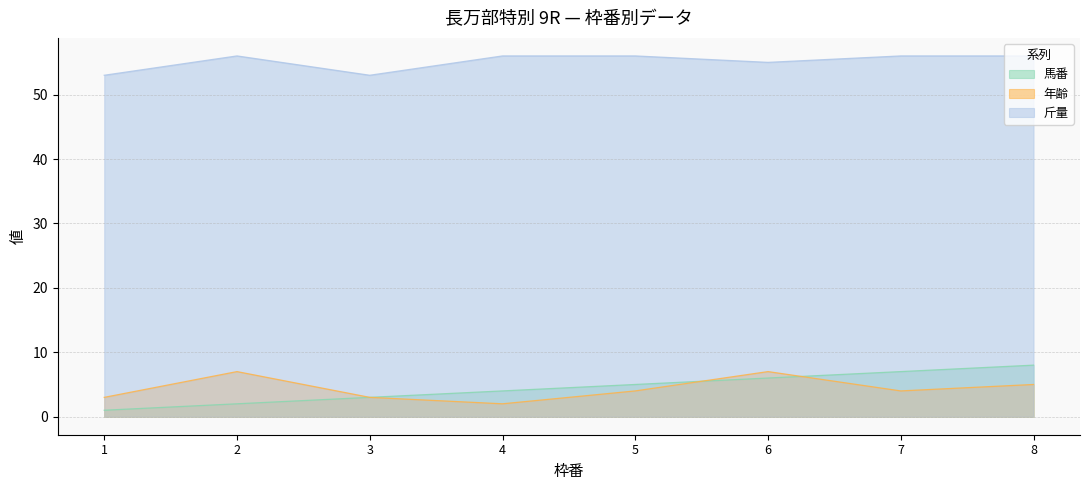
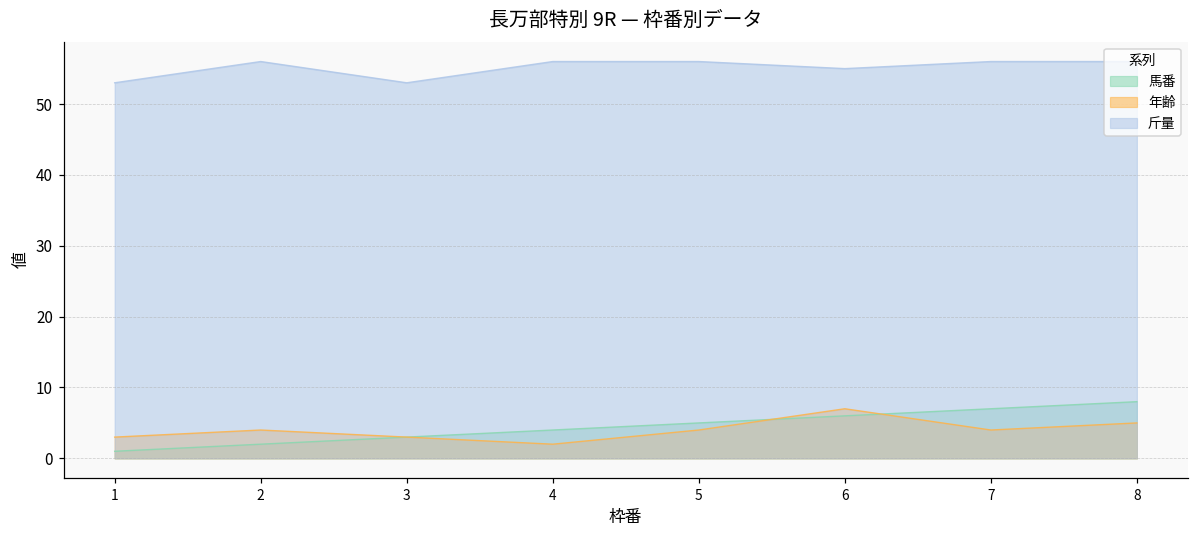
年齢, 2: 7 -> 4
